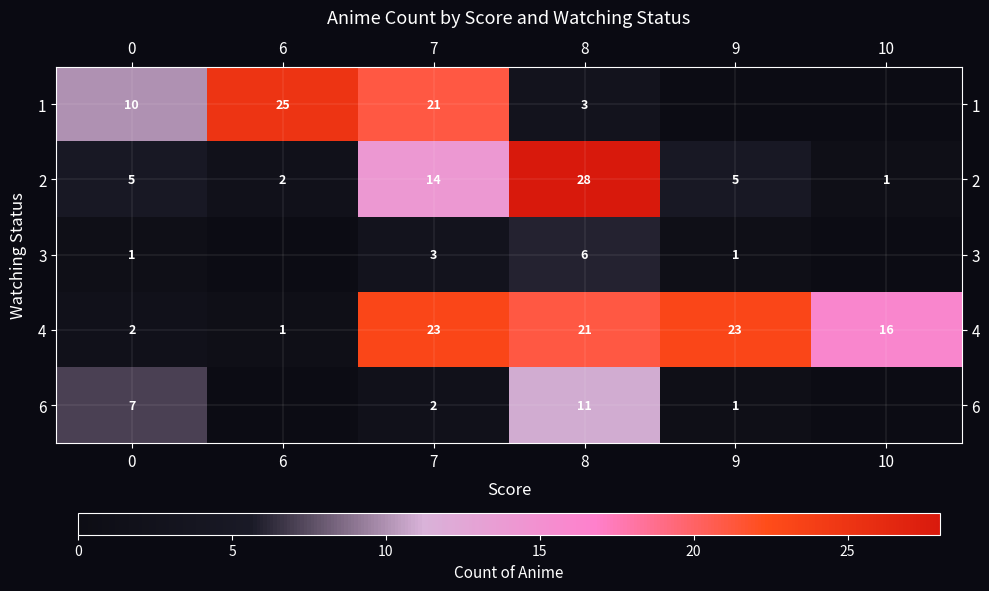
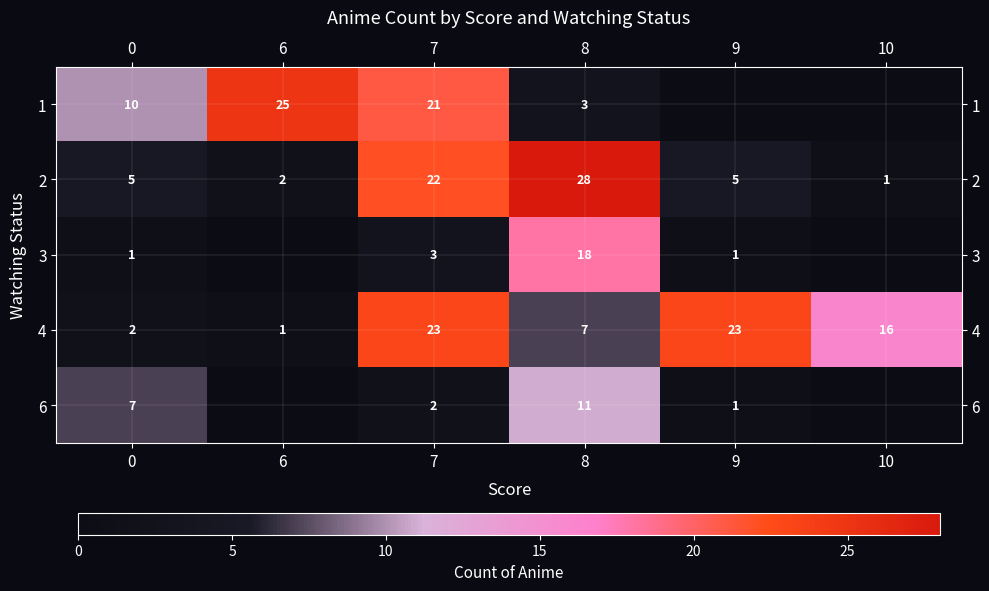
2, 7: 14 -> 22
3, 8: 6 -> 18
4, 8: 21 -> 7
